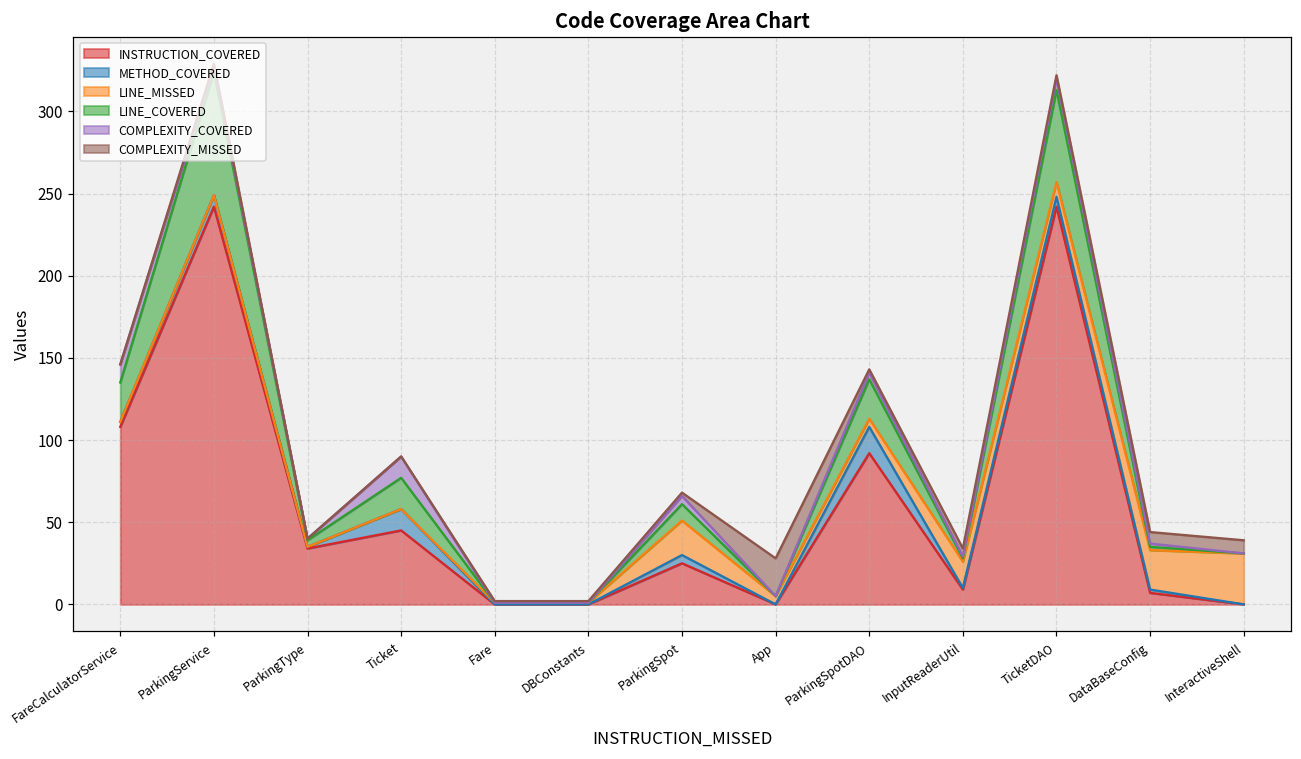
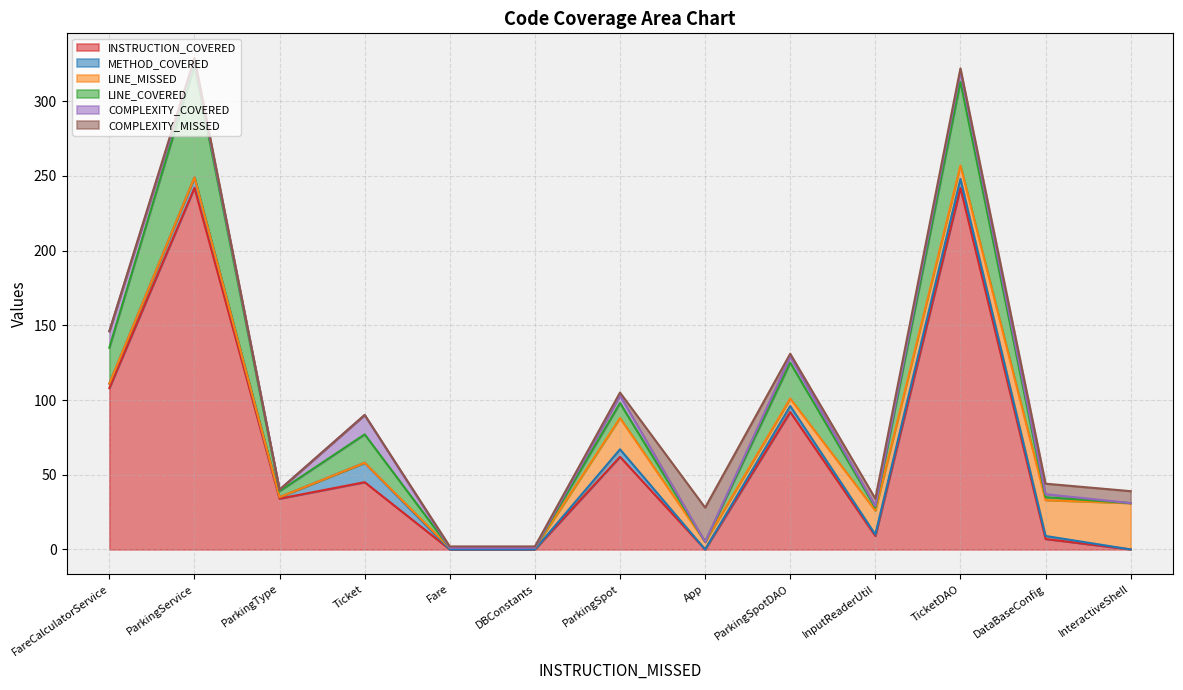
INSTRUCTION_COVERED, ParkingSpot: 25 -> 62
METHOD_COVERED, ParkingSpotDAO: 16 -> 4
